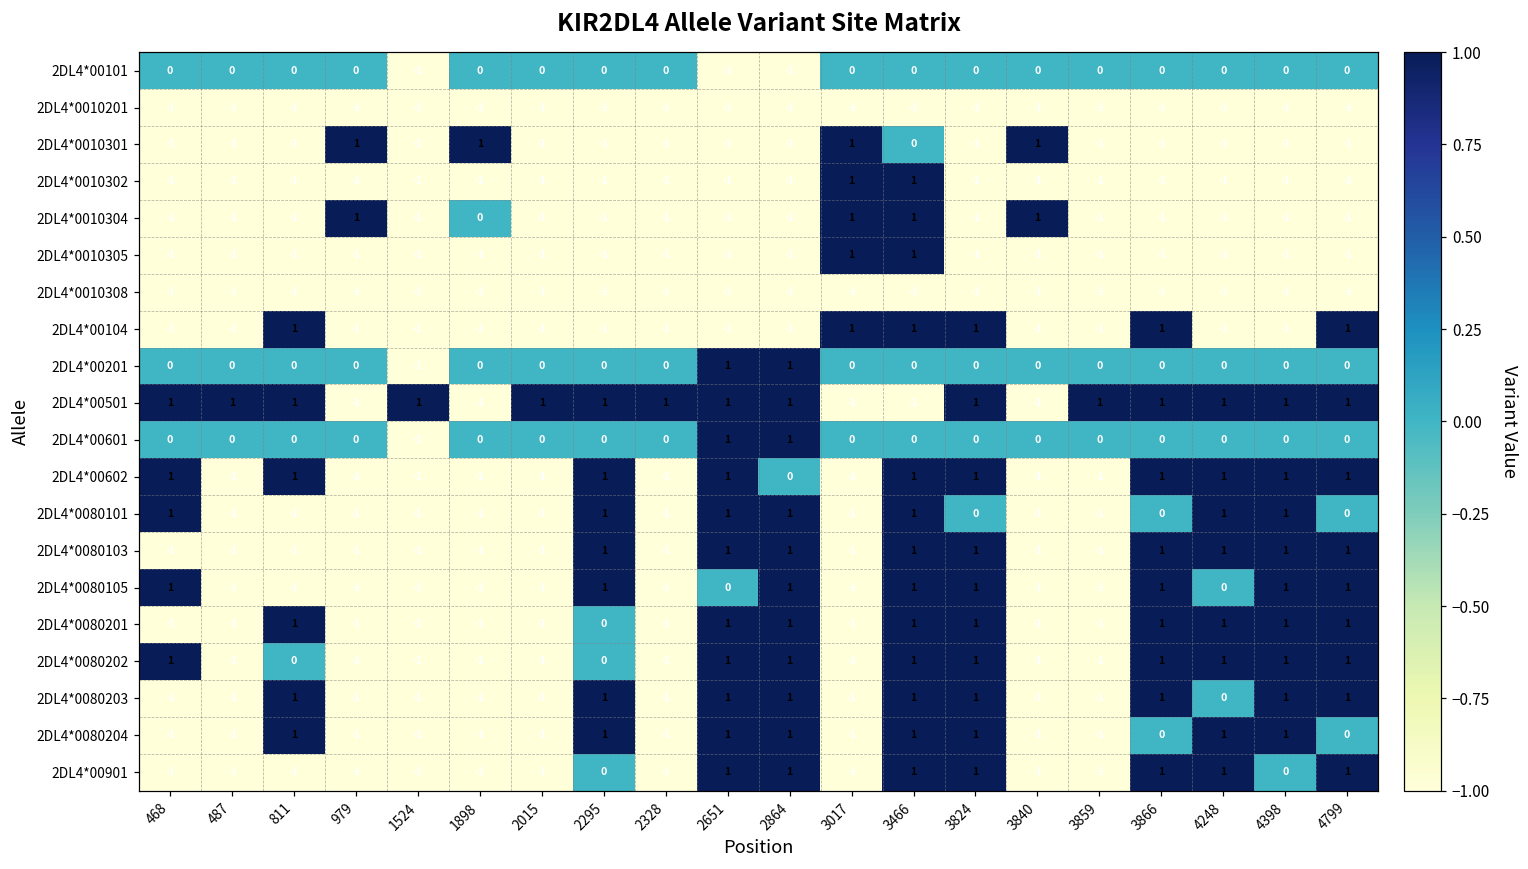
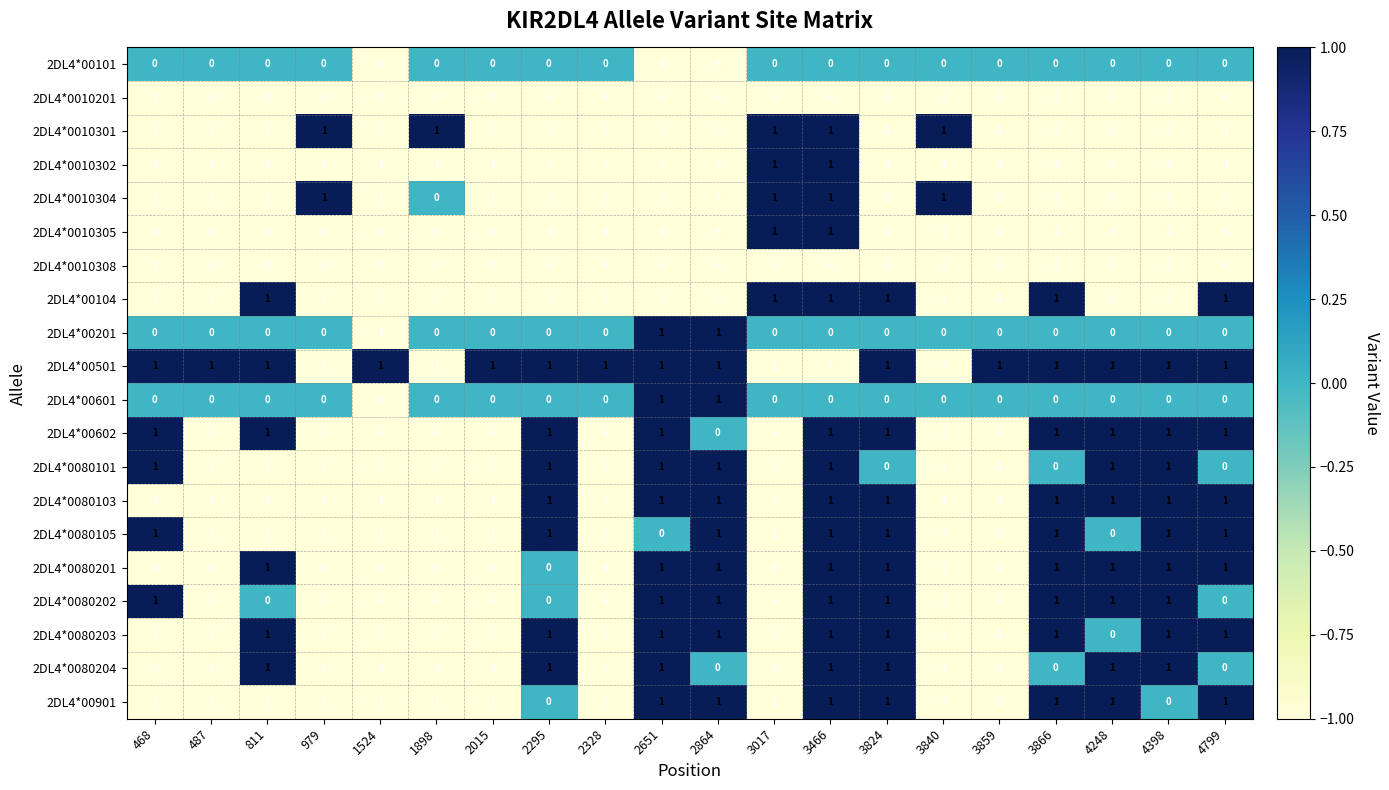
2DL4*0010301, 3466: 0 -> 1
2DL4*0080202, 4799: 1 -> 0
2DL4*0080204, 2864: 1 -> 0
